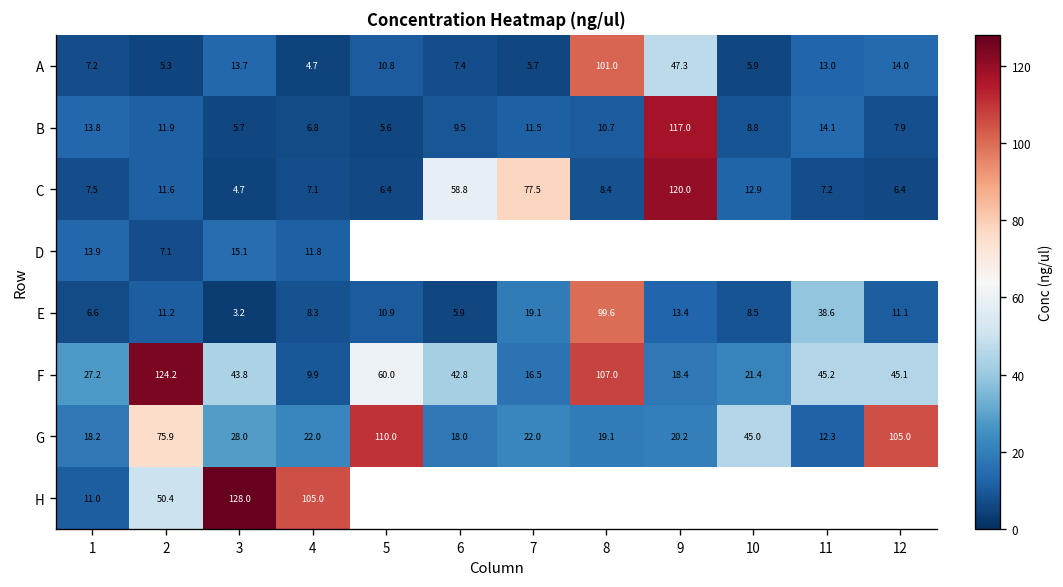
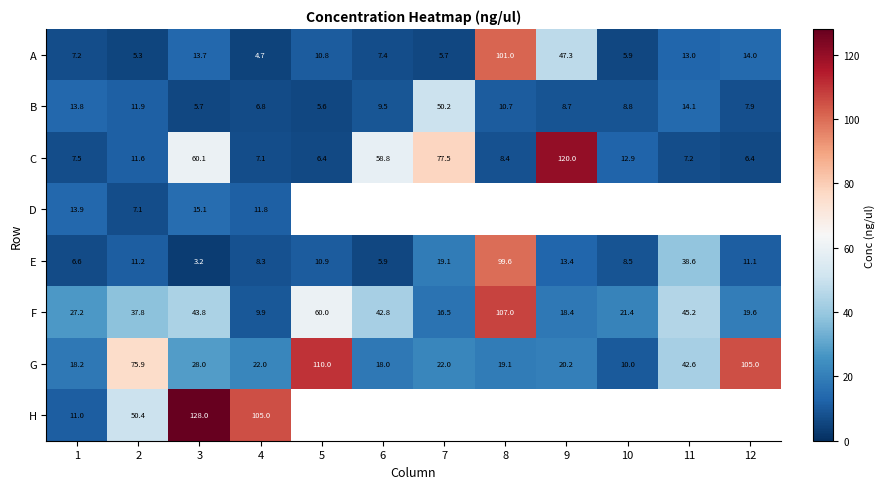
B, 7: 11.5 -> 50.2
B, 9: 117.0 -> 8.7
C, 3: 4.7 -> 60.1
F, 2: 124.2 -> 37.8
F, 12: 45.1 -> 19.6
G, 10: 45.0 -> 10.0
G, 11: 12.3 -> 42.6
